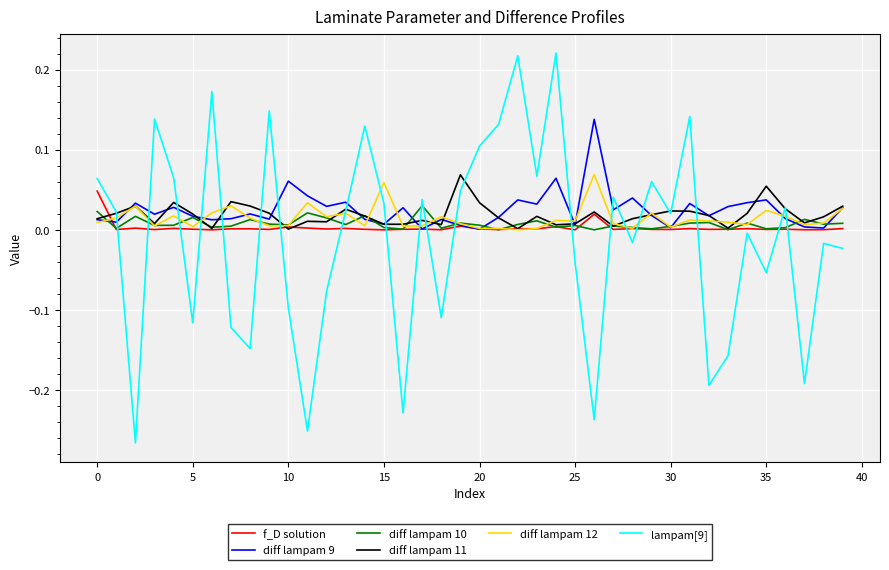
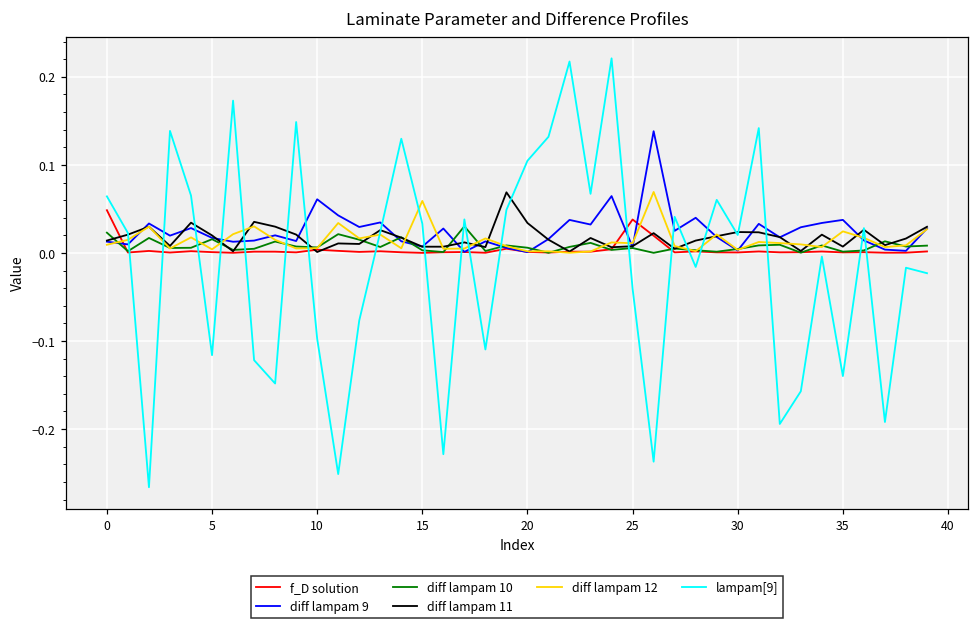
f_D solution, 25: 0.00 -> 0.04
diff lampam 11, 35: 0.05 -> 0.01
lampam[9], 35: -0.05 -> -0.14
